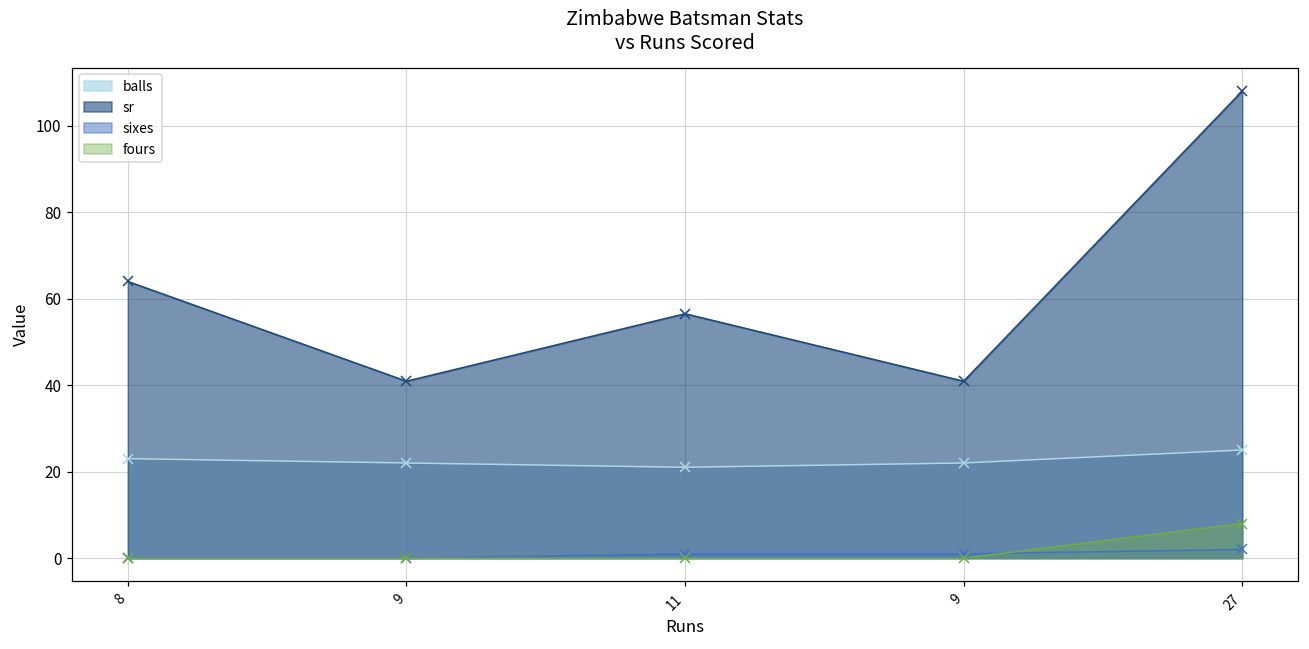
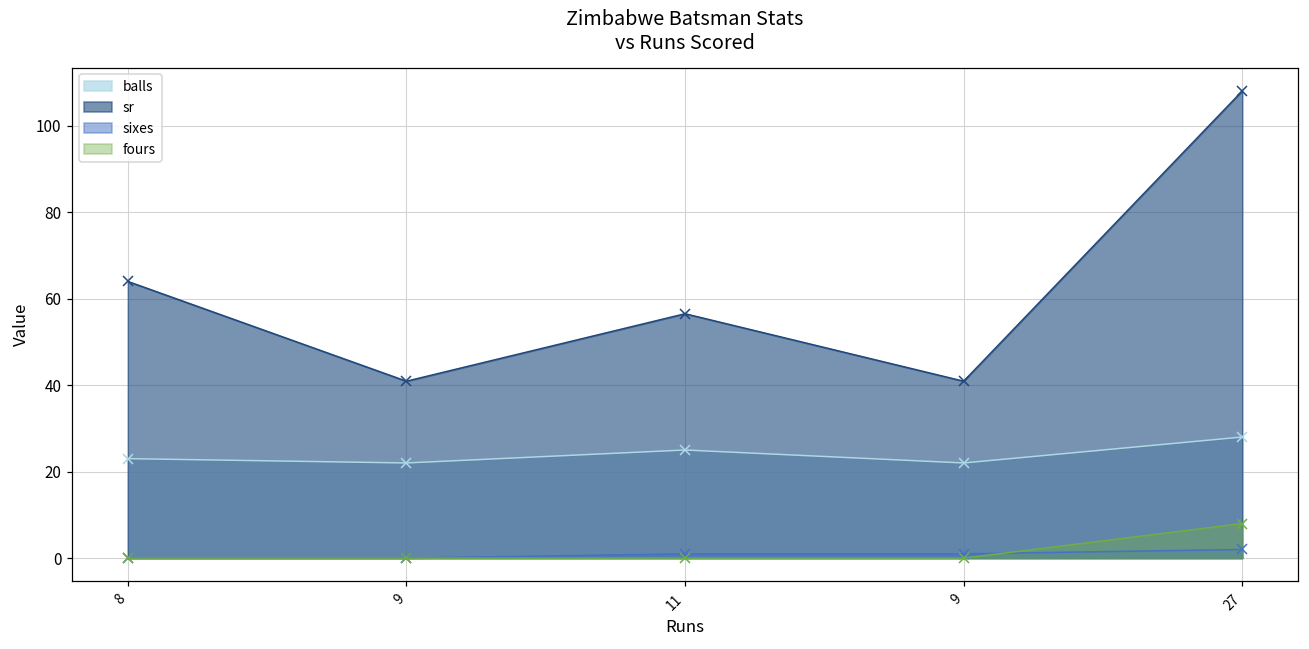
balls, 11: 21 -> 25
balls, 27: 25 -> 28
